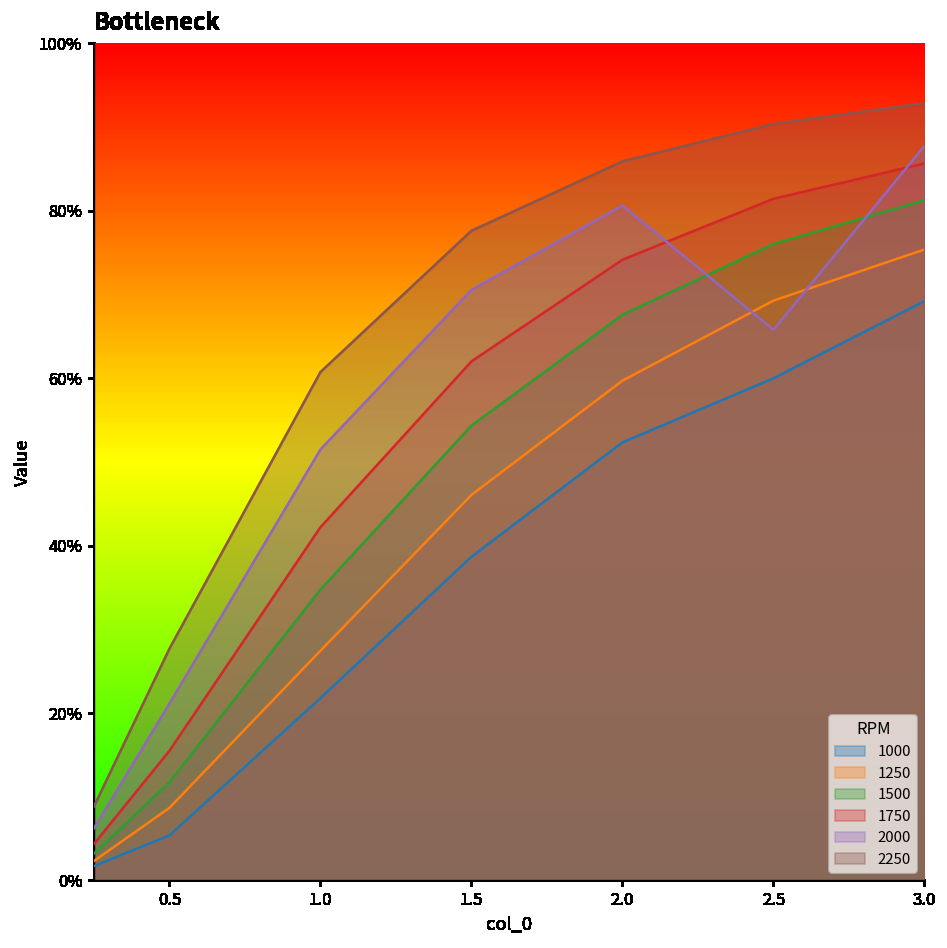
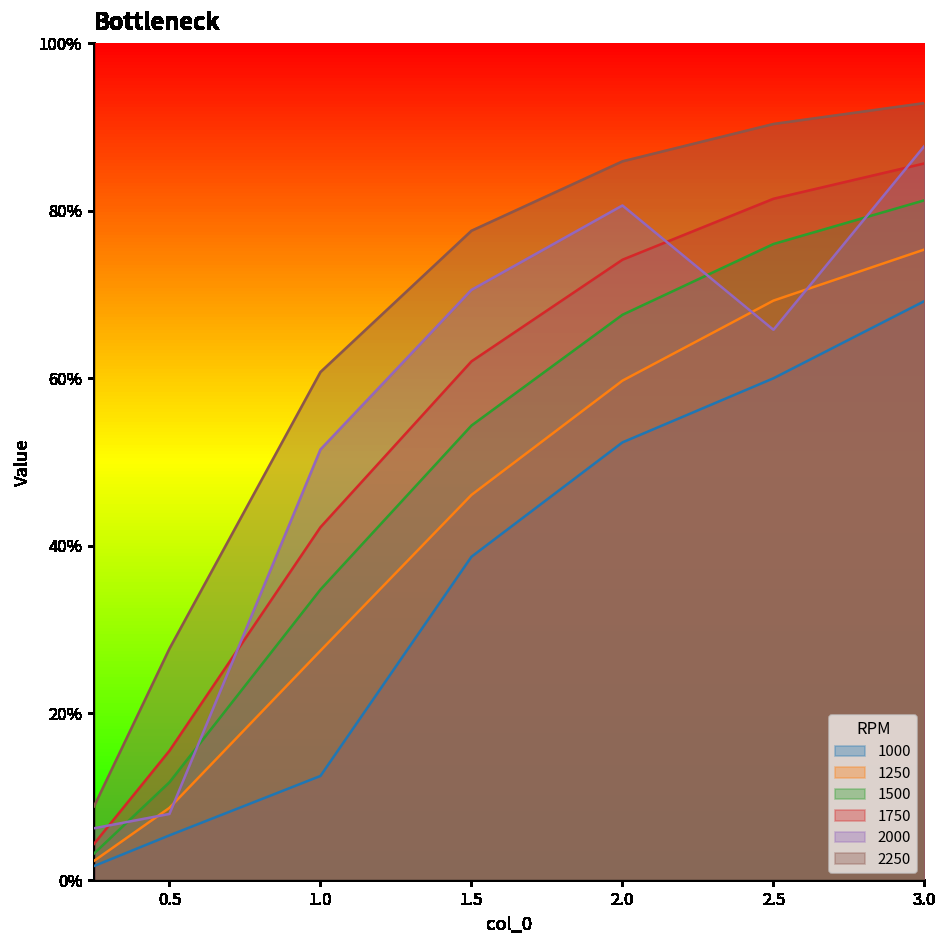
2000, 0.5: 21% -> 8%
1000, 1.0: 22% -> 12%
